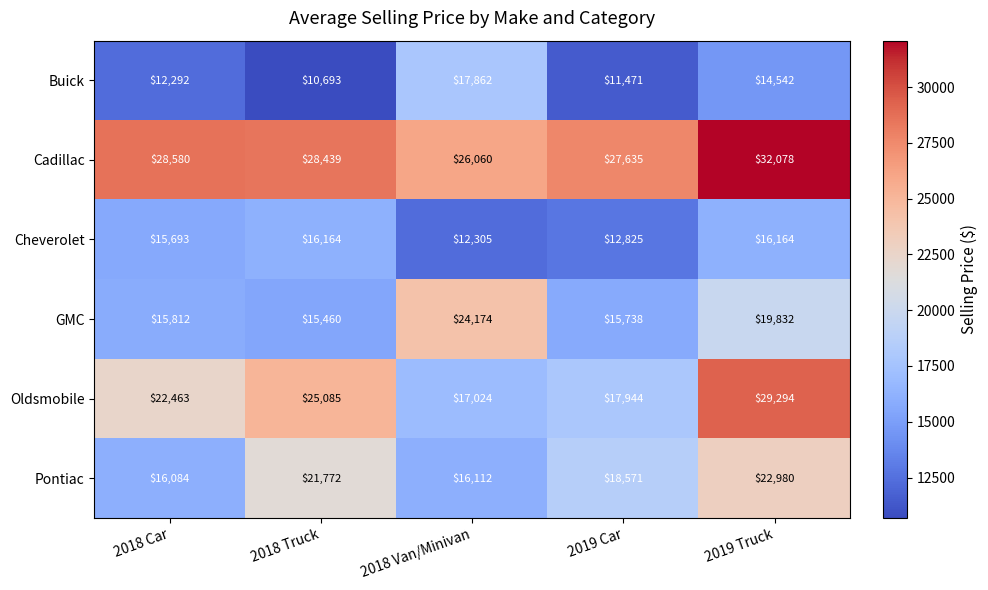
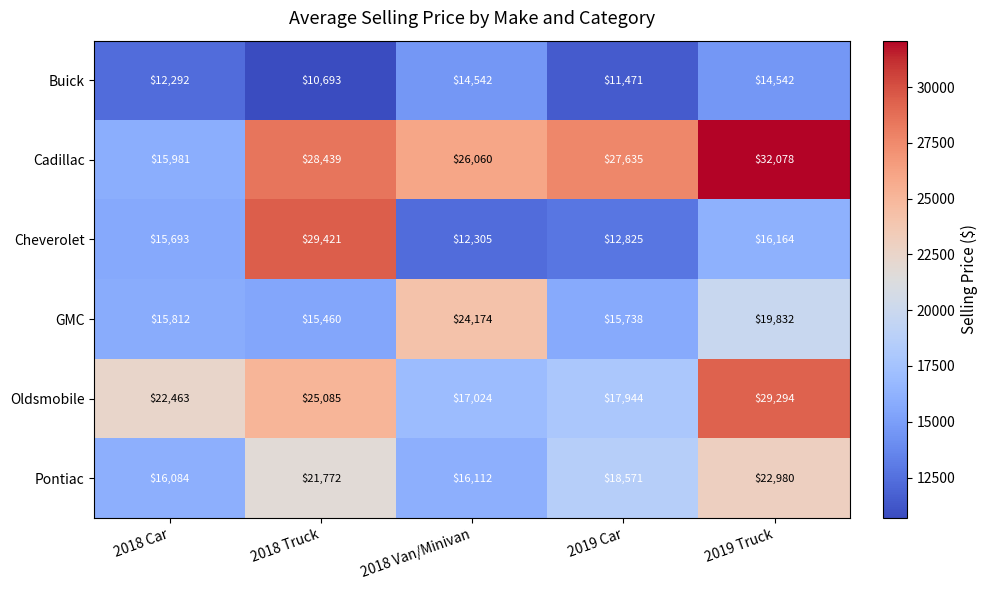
Buick, 2018 Van/Minivan: $17,862 -> $14,542
Cadillac, 2018 Car: $28,580 -> $15,981
Cheverolet, 2018 Truck: $16,164 -> $29,421
